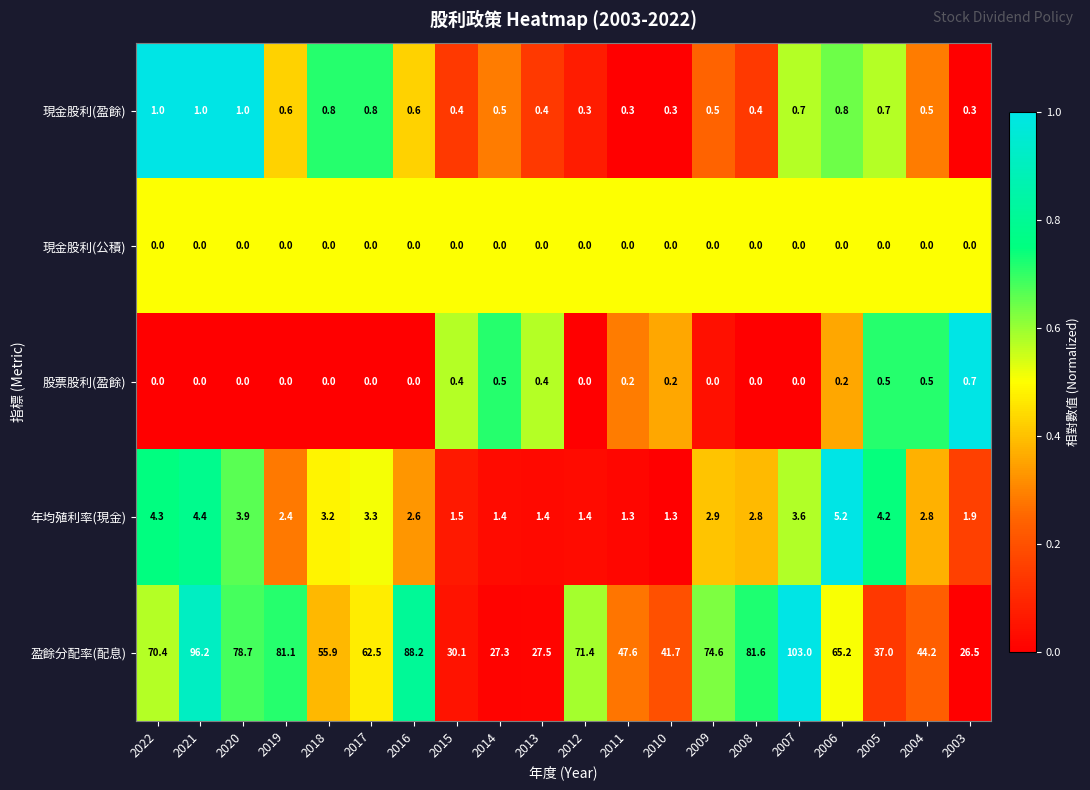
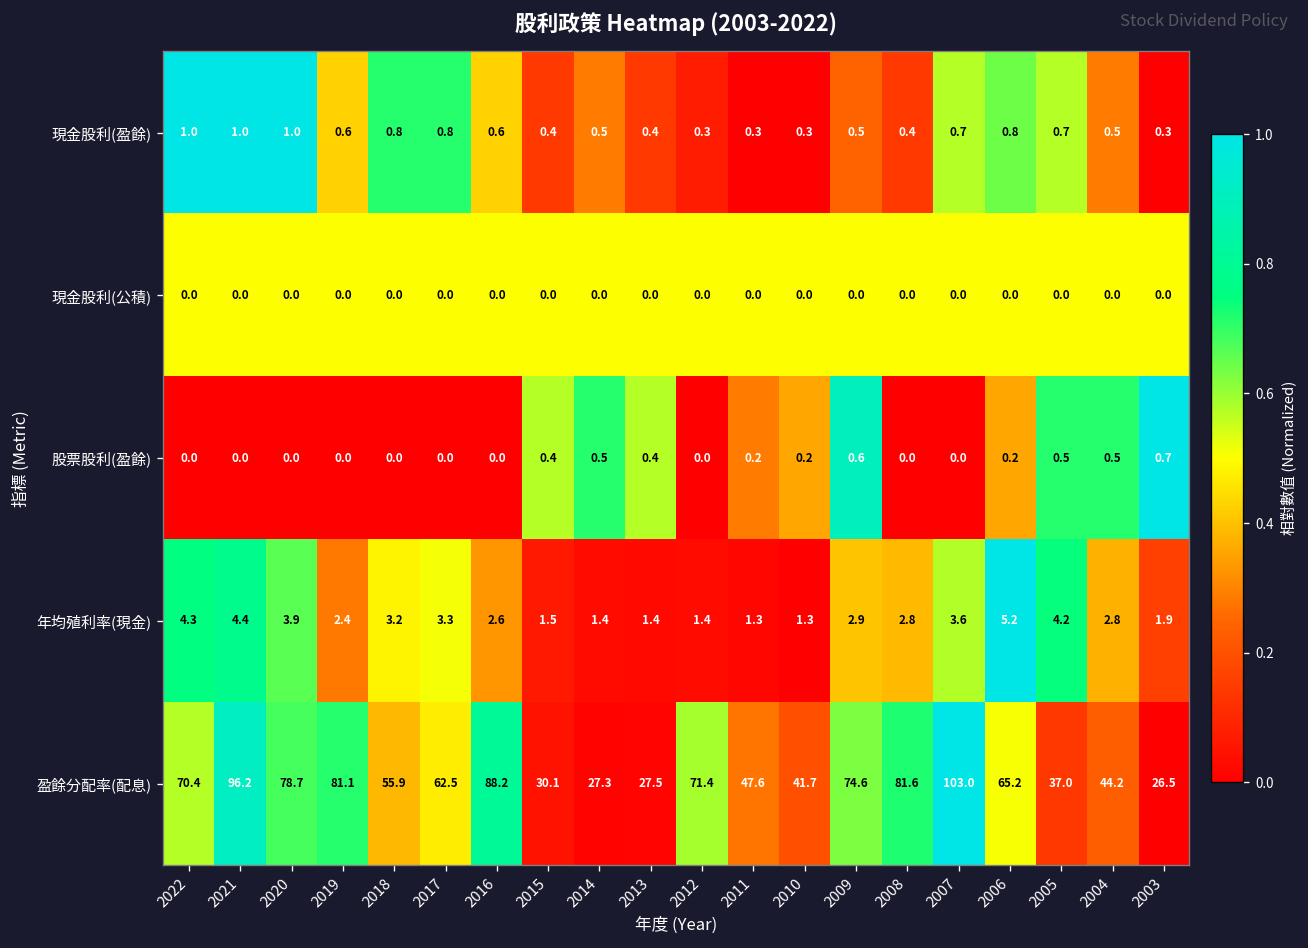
股票股利(盈餘), 2009: 0.0 -> 0.6
